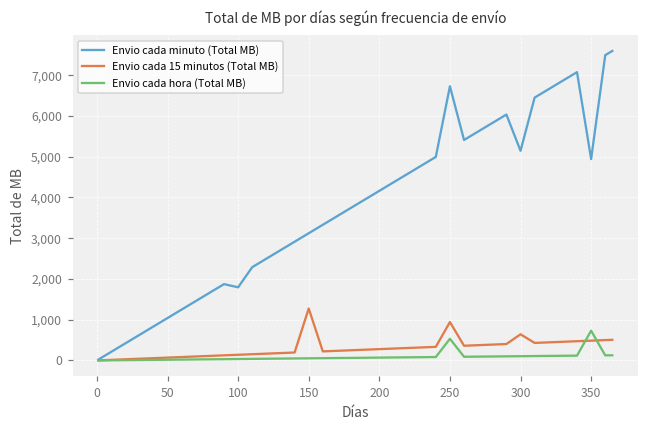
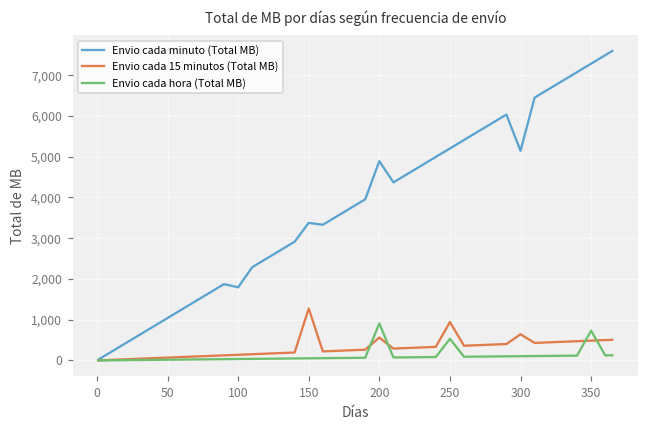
Envio cada minuto (Total MB), 150: 3,100 -> 3,400
Envio cada minuto (Total MB), 200: 4,200 -> 4,900
Envio cada 15 minutos (Total MB), 200: 300 -> 600
Envio cada hora (Total MB), 200: 100 -> 900
Envio cada minuto (Total MB), 250: 6,700 -> 5,200
Envio cada minuto (Total MB), 350: 4,900 -> 7,300
